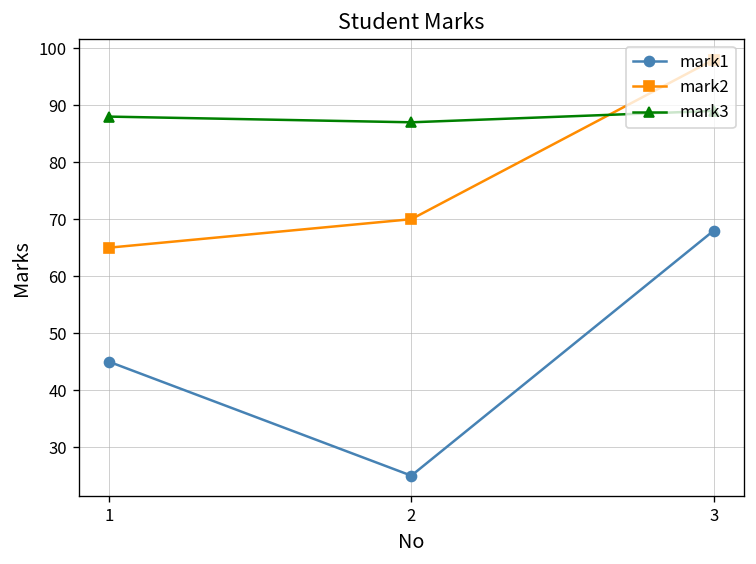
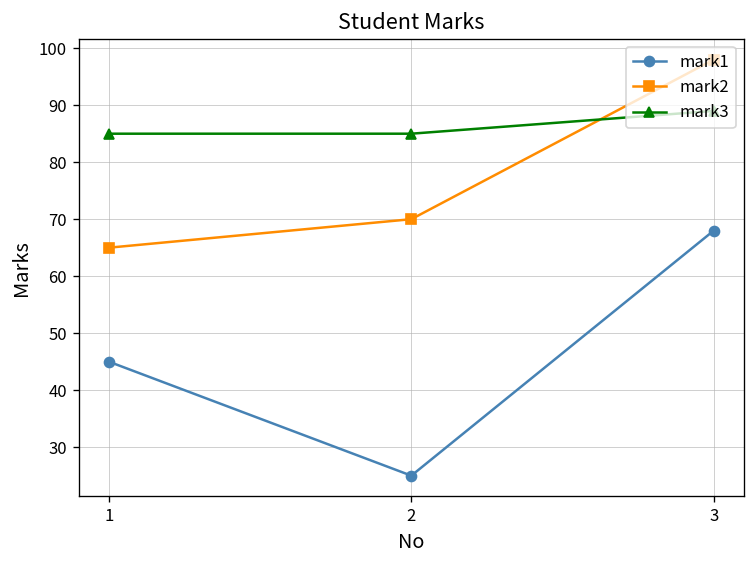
mark3, 1: 88 -> 85
mark3, 2: 87 -> 85
